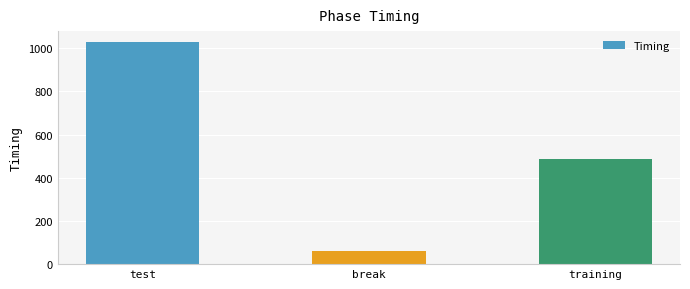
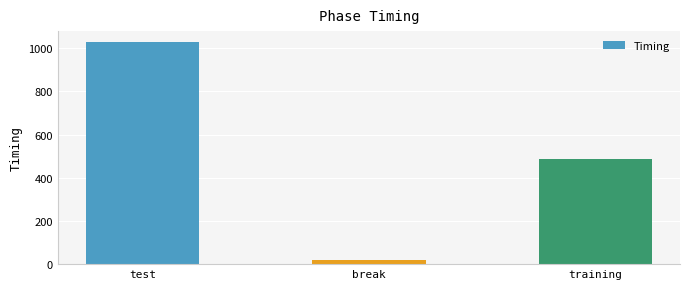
break: 60 -> 20
